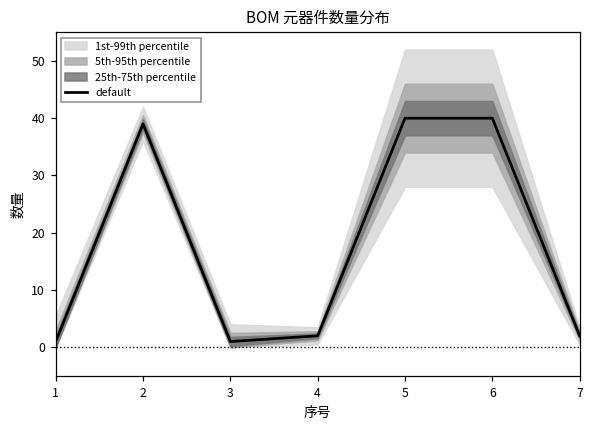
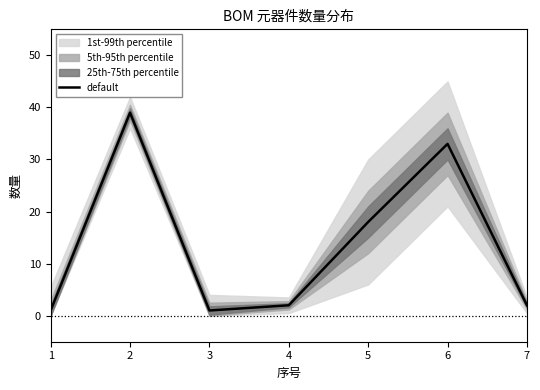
default, 5: 40 -> 18
default, 6: 40 -> 33
